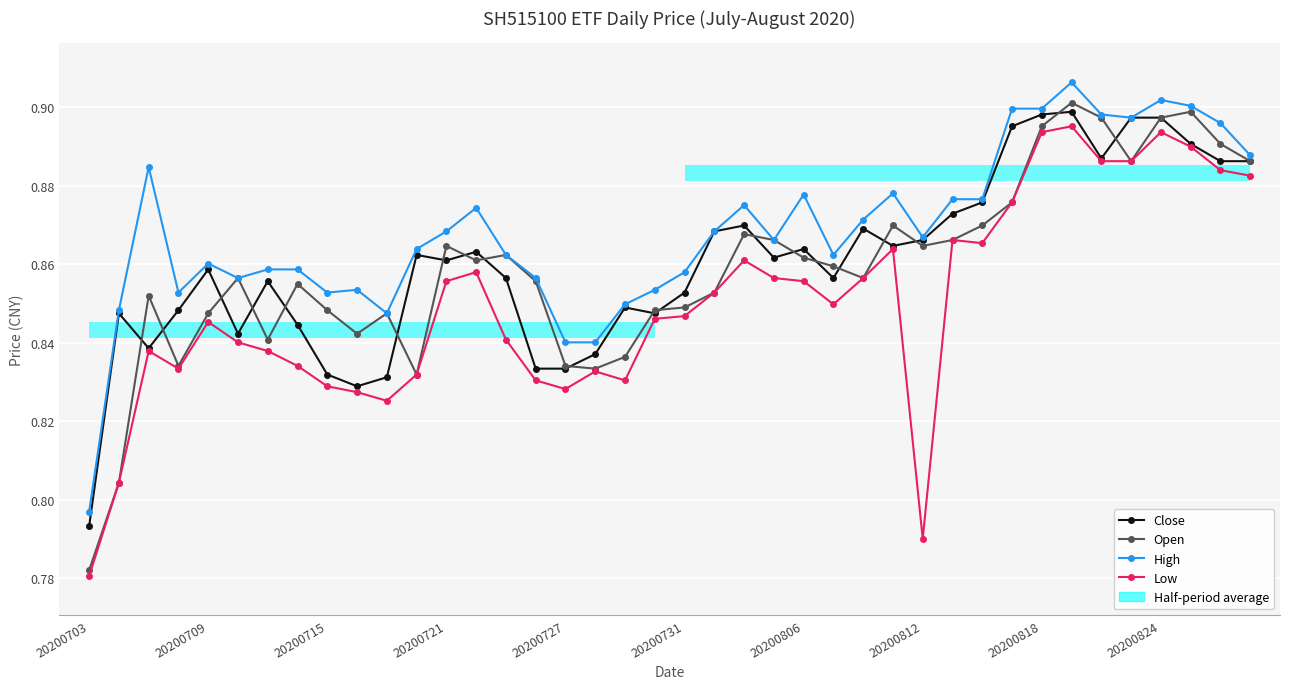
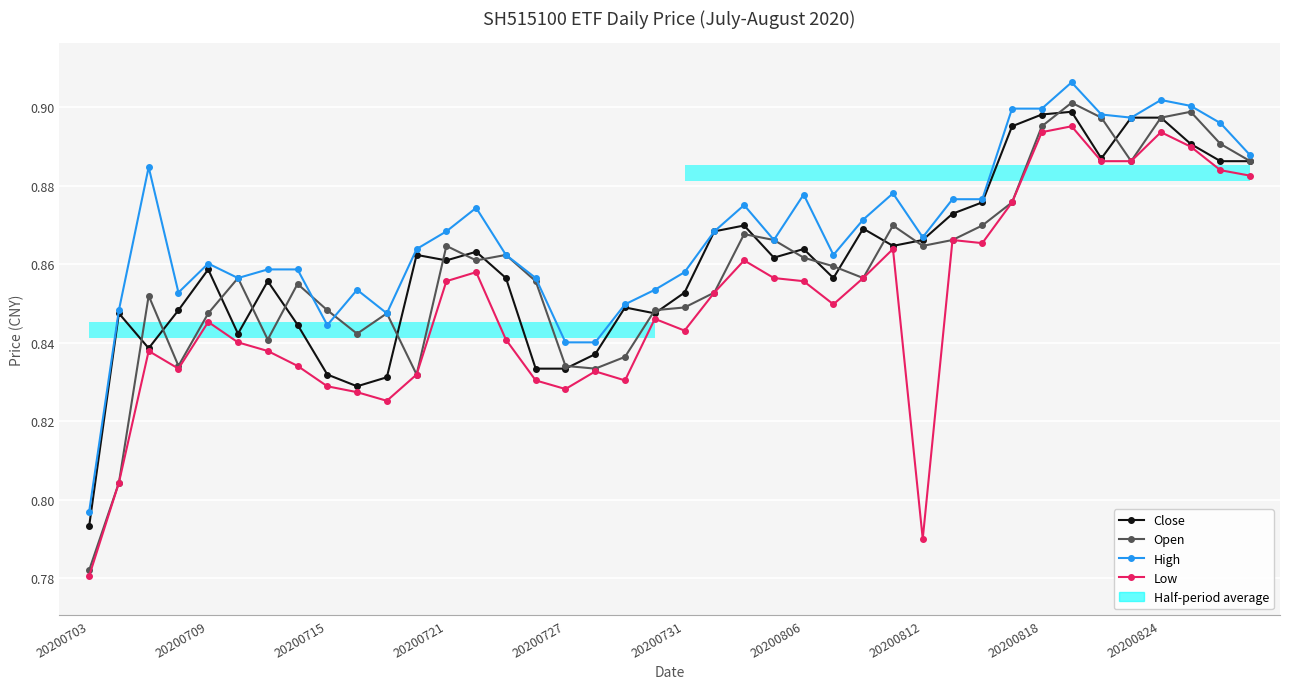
High, 20200715: 0.853 -> 0.845
Low, 20200731: 0.847 -> 0.843
